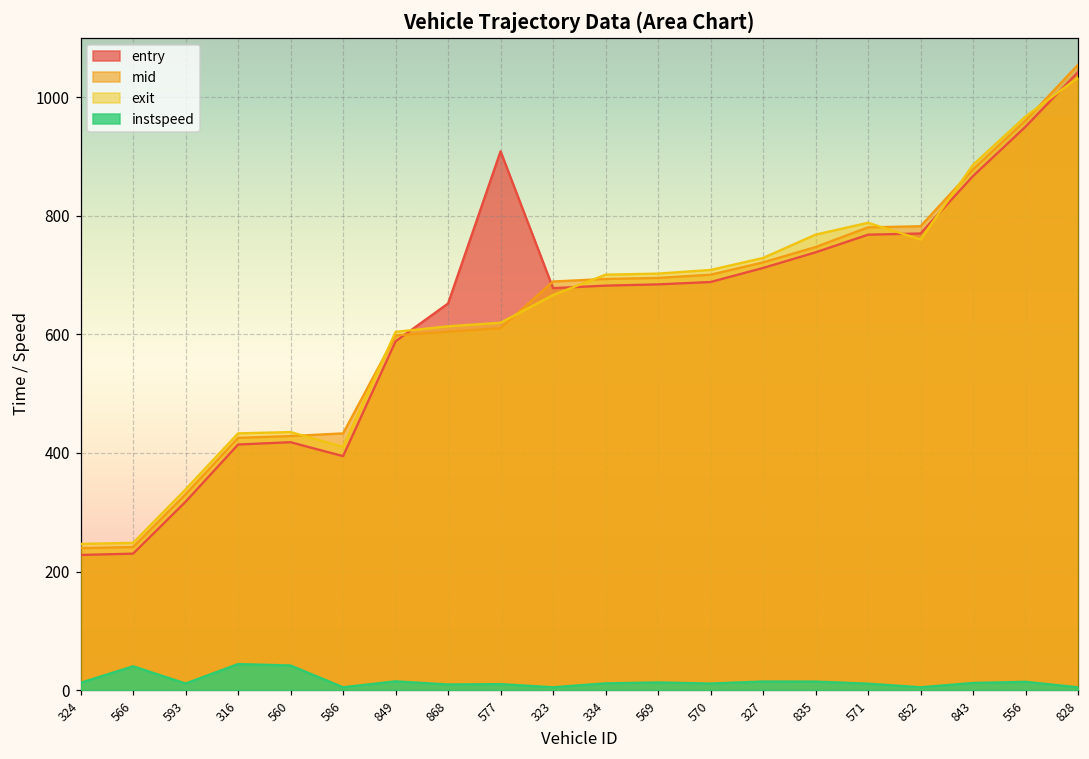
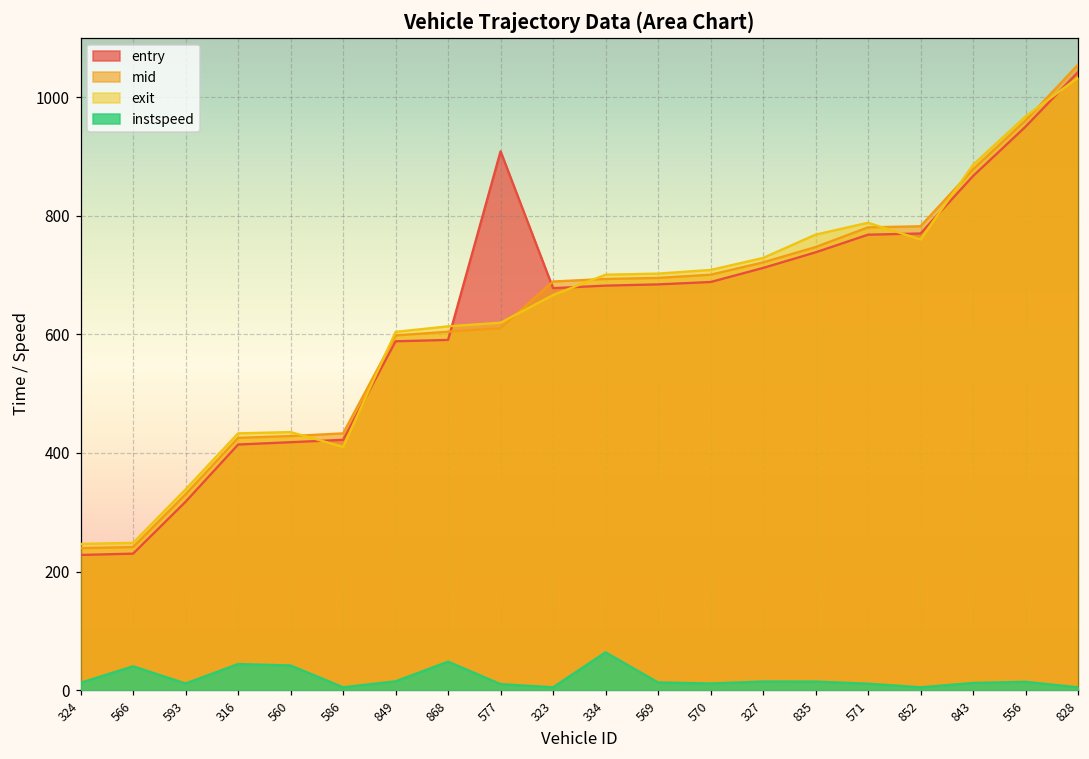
entry, 586: 390 -> 420
entry, 868: 650 -> 590
instspeed, 868: 10 -> 50
instspeed, 334: 10 -> 60
